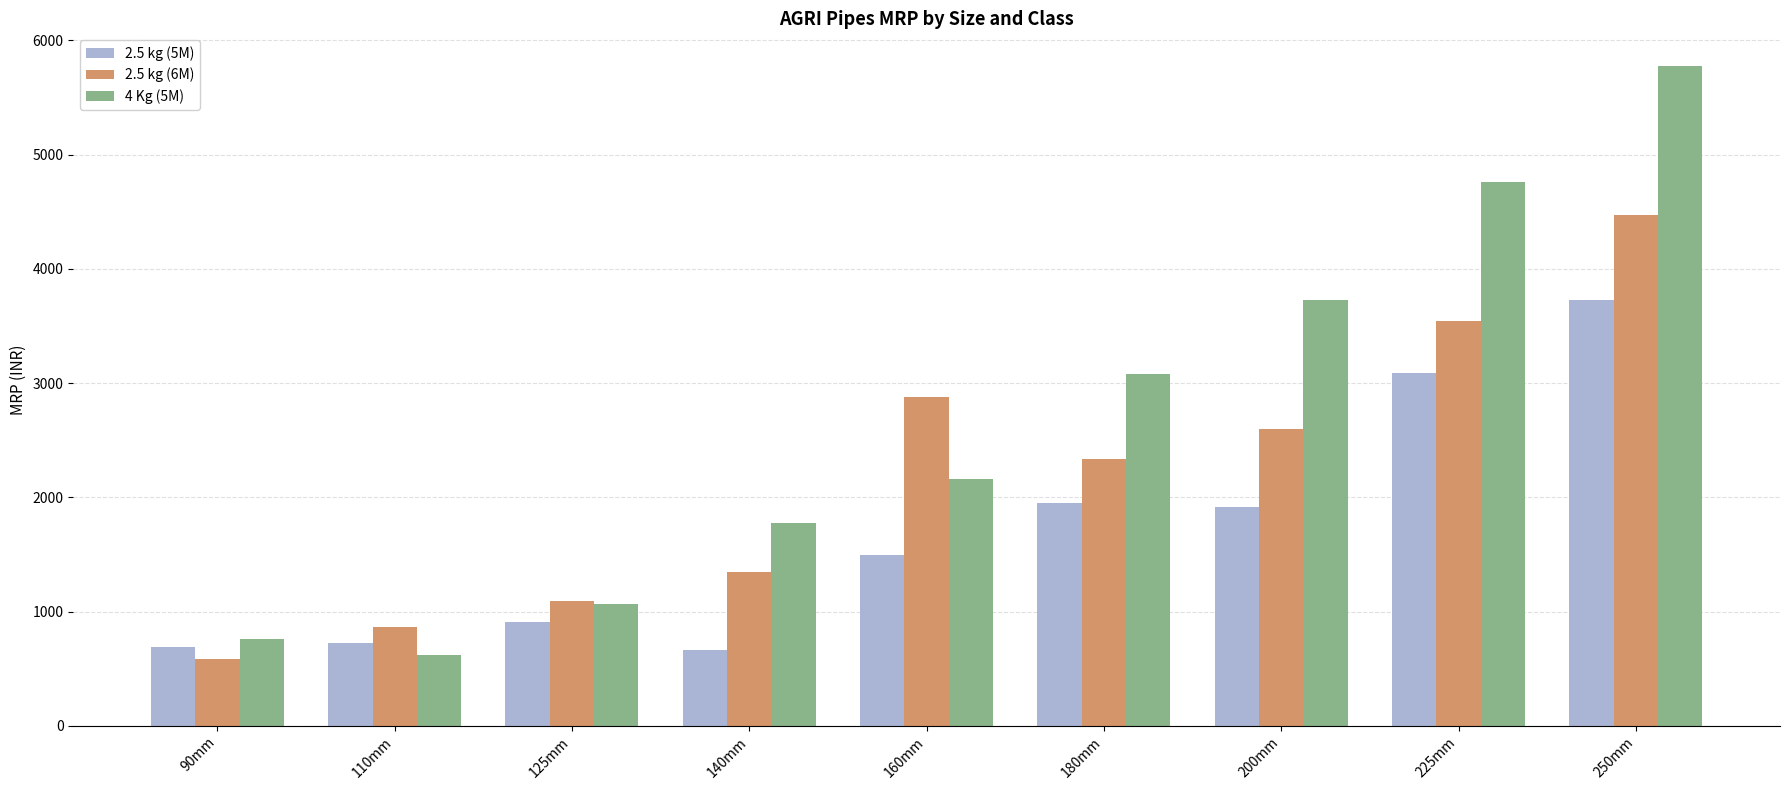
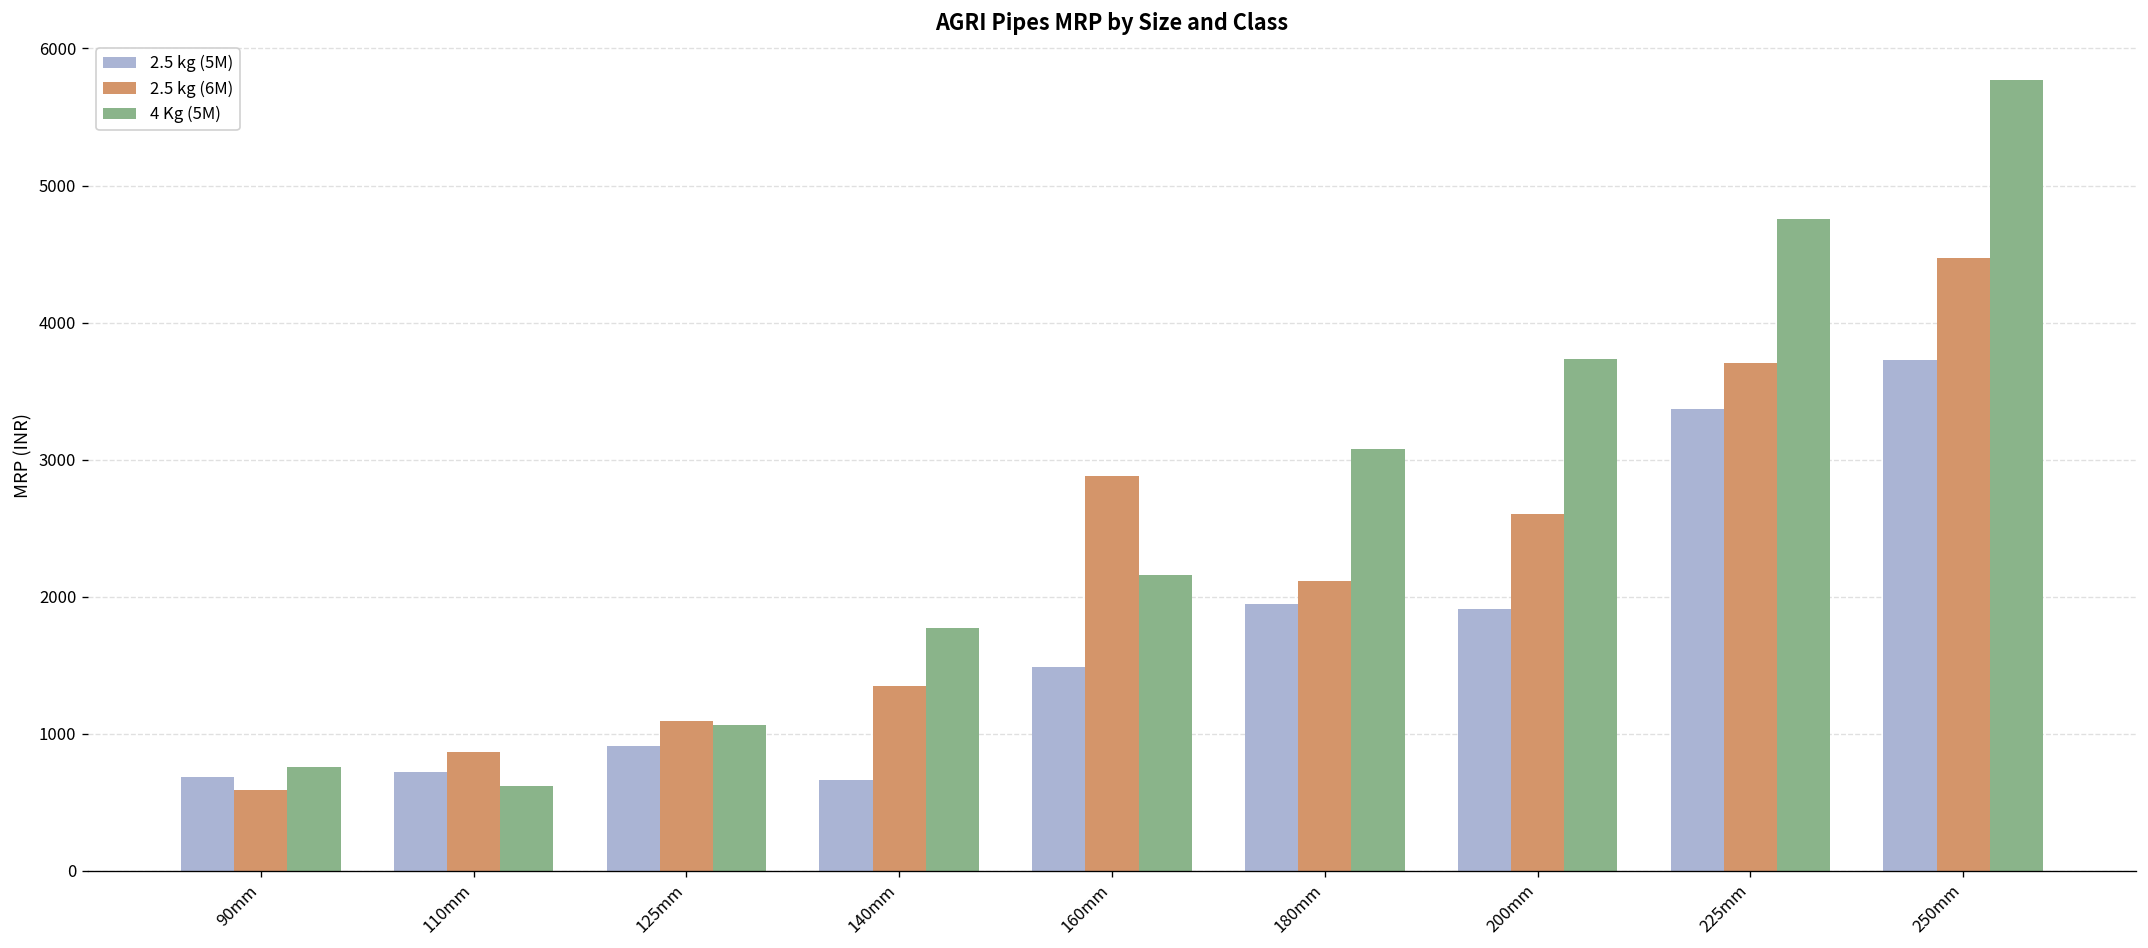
2.5 kg (6M), 180mm: 2340 -> 2110
2.5 kg (5M), 225mm: 3090 -> 3370
2.5 kg (6M), 225mm: 3550 -> 3700
